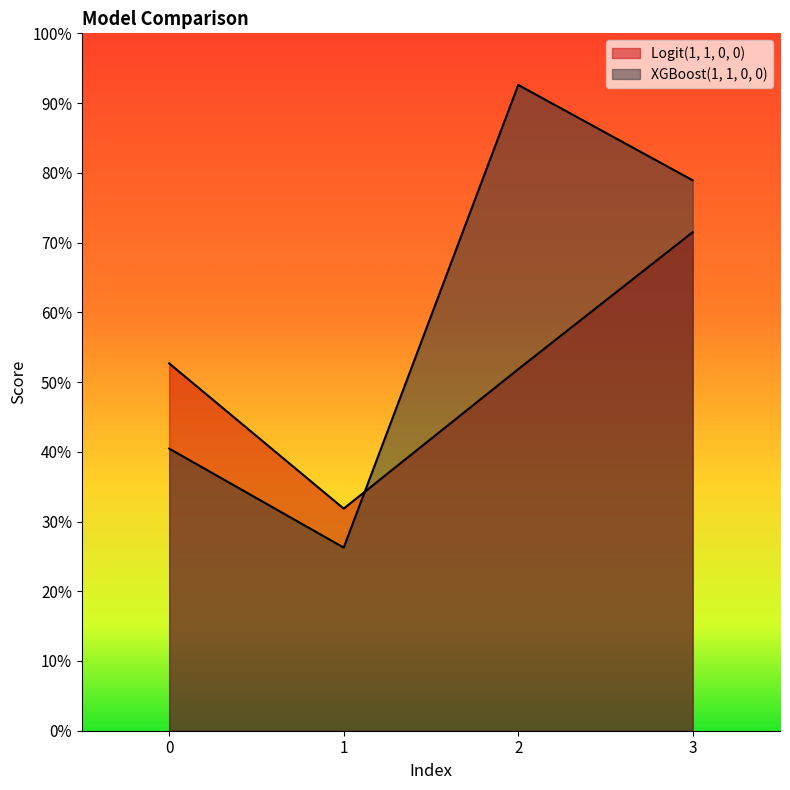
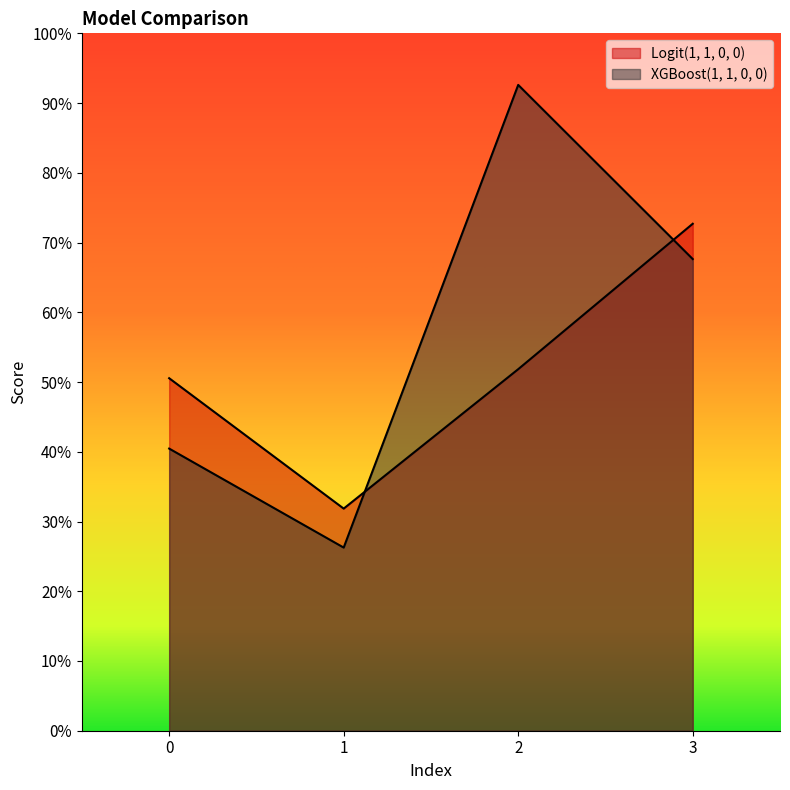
Logit(1, 1, 0, 0), 0: 53% -> 51%
Logit(1, 1, 0, 0), 3: 71% -> 73%
XGBoost(1, 1, 0, 0), 3: 79% -> 68%
